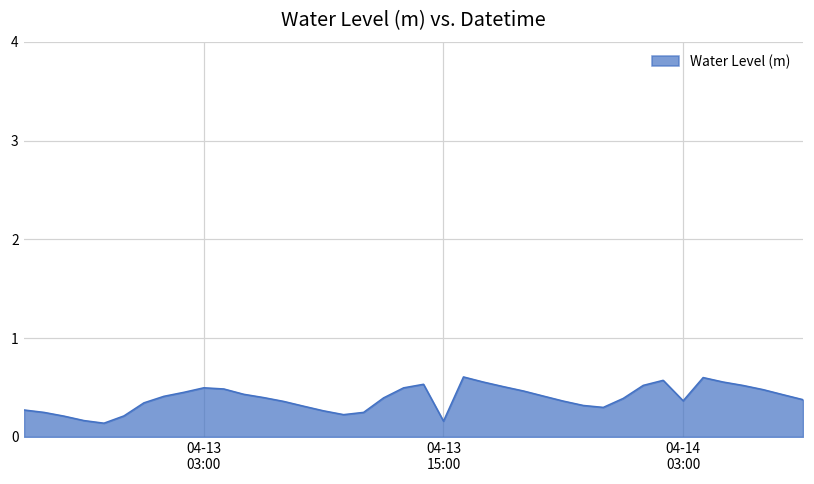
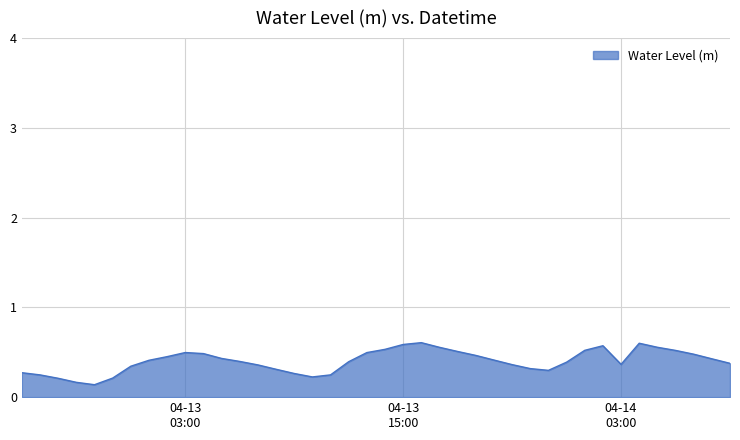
04-13 15:00: 0.2 -> 0.6
